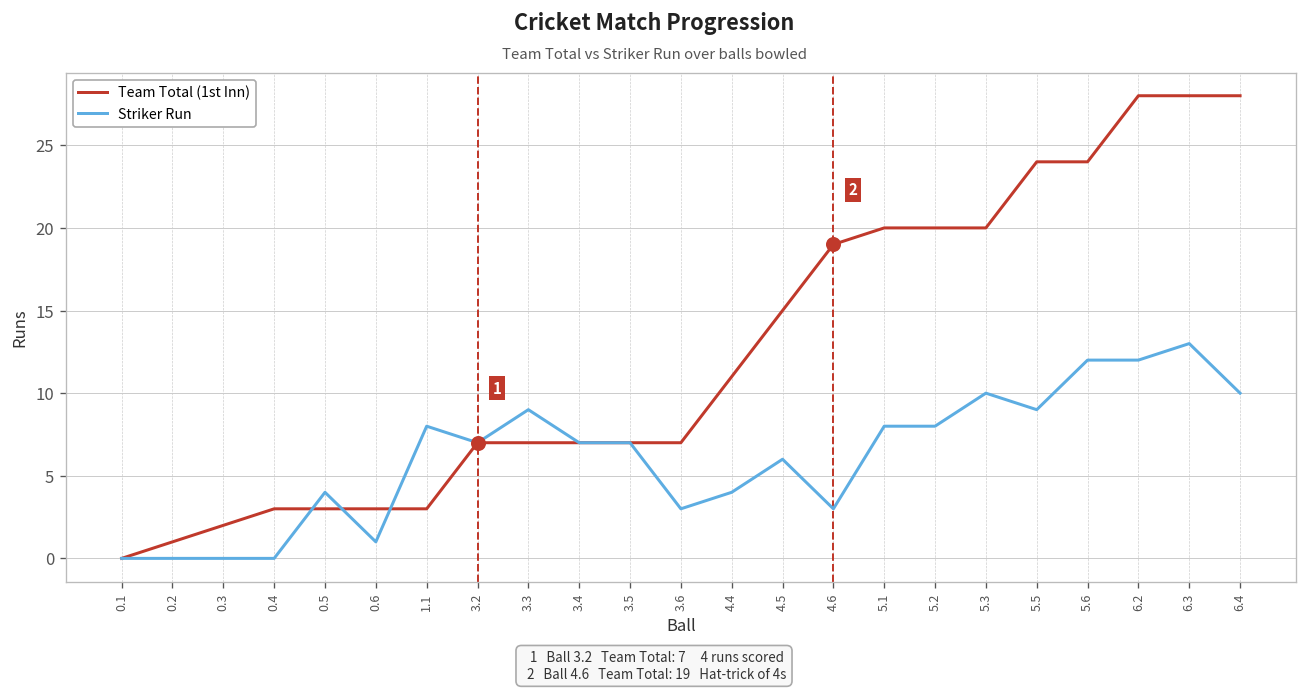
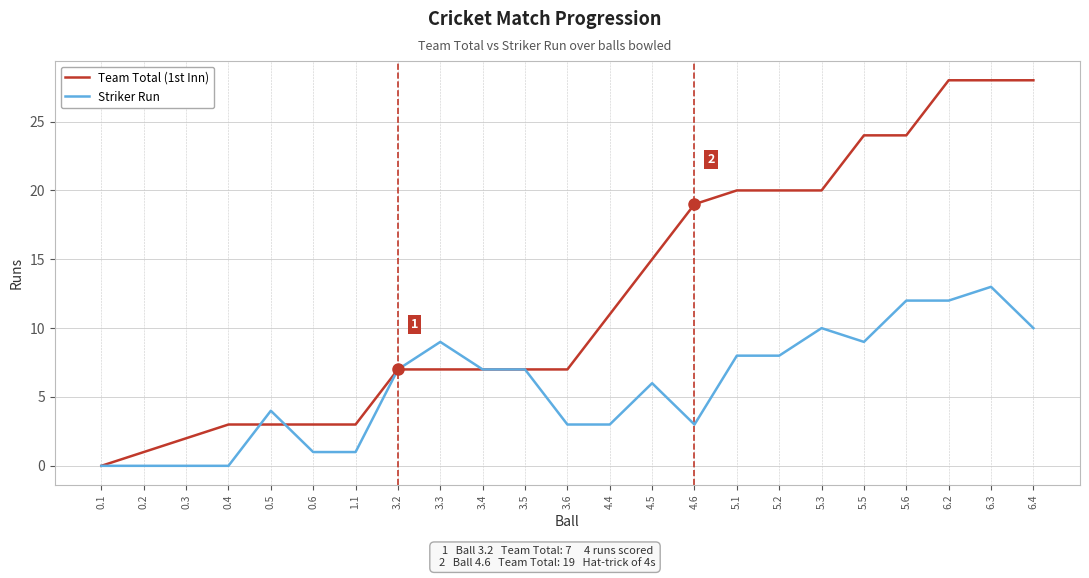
Striker Run, 1.1: 8 -> 1
Striker Run, 4.4: 4 -> 3
